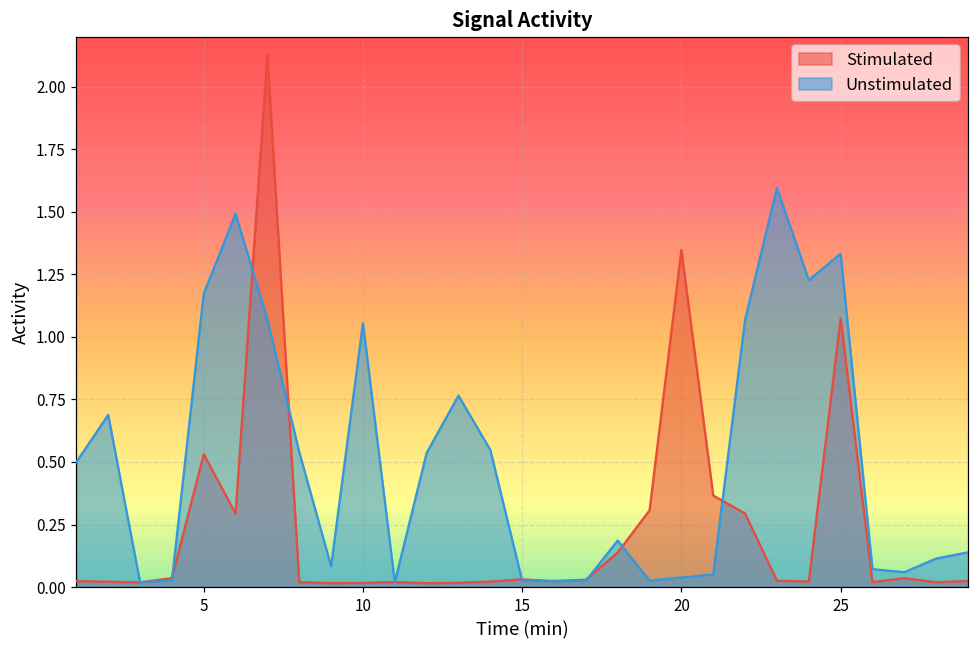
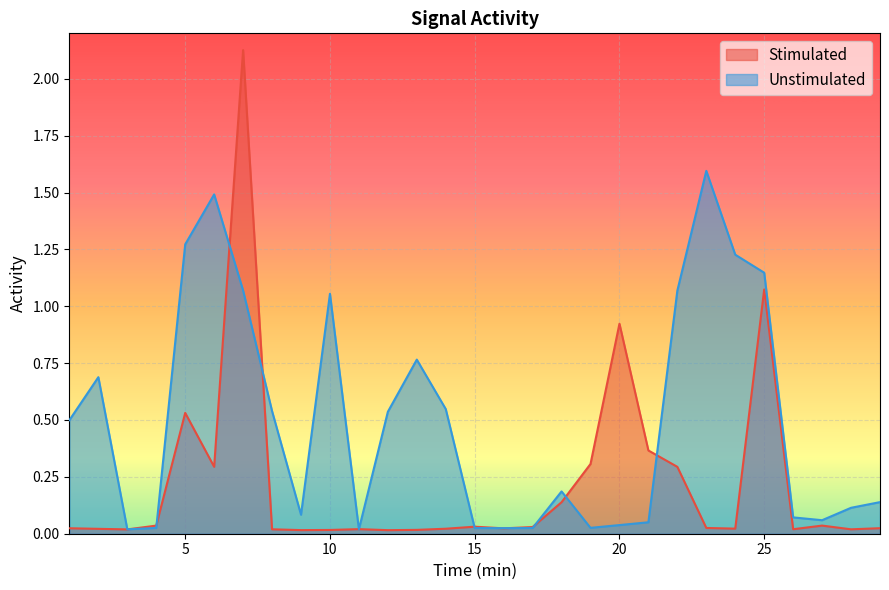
Unstimulated, 5: 1.17 -> 1.27
Stimulated, 20: 1.35 -> 0.92
Unstimulated, 25: 1.33 -> 1.15
